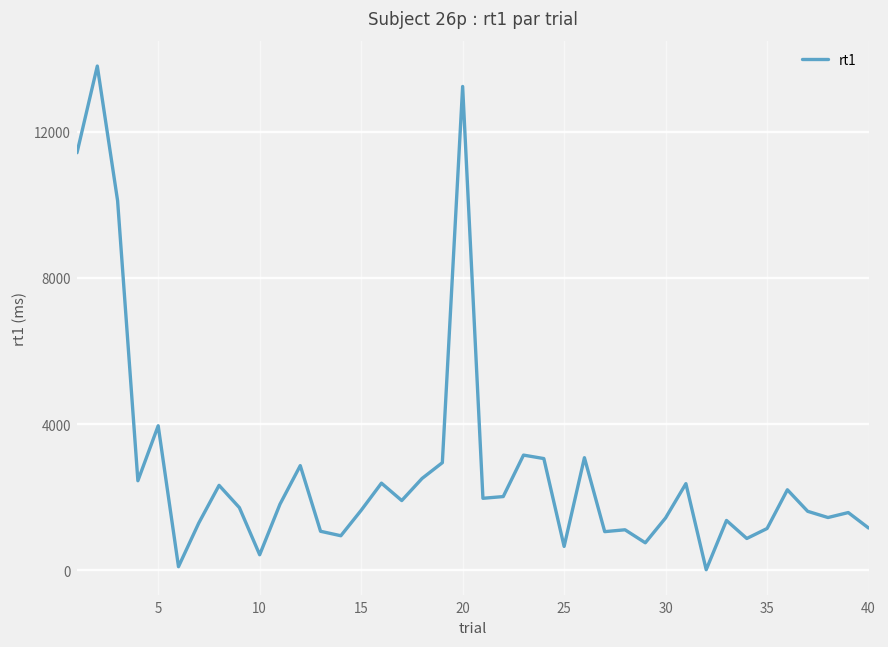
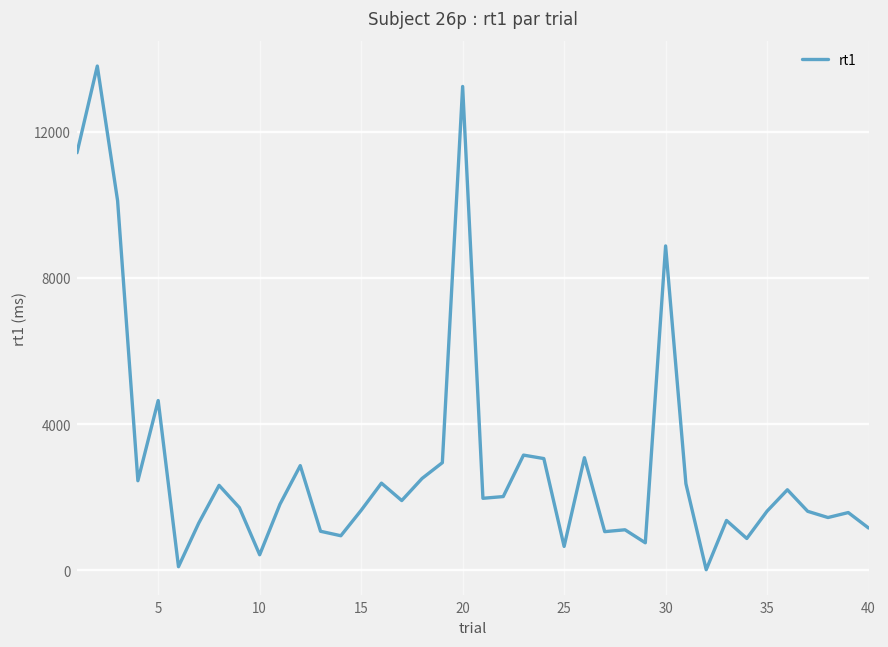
5: 4000 -> 4600
30: 1400 -> 8900
35: 1100 -> 1600
